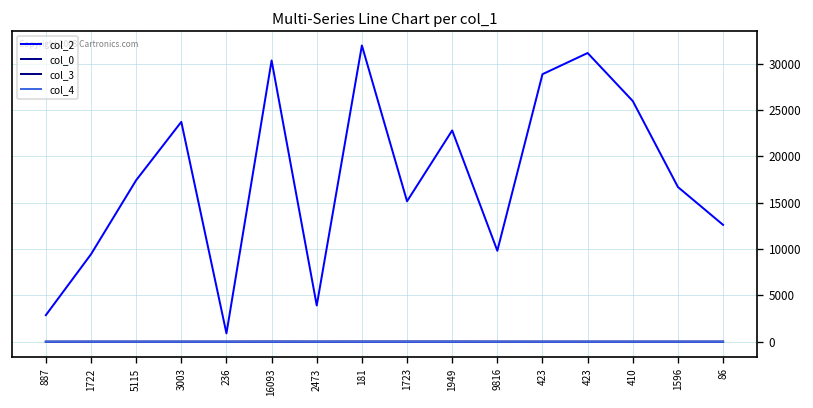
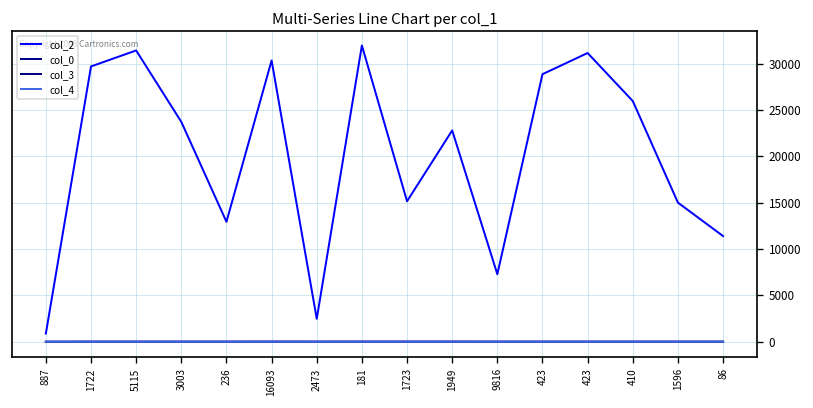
col_2, 887: 3000 -> 1000
col_2, 1722: 9000 -> 30000
col_2, 5115: 17000 -> 31000
col_2, 236: 1000 -> 13000
col_2, 2473: 4000 -> 2000
col_2, 9816: 10000 -> 7000
col_2, 1596: 17000 -> 15000
col_2, 86: 13000 -> 11000
